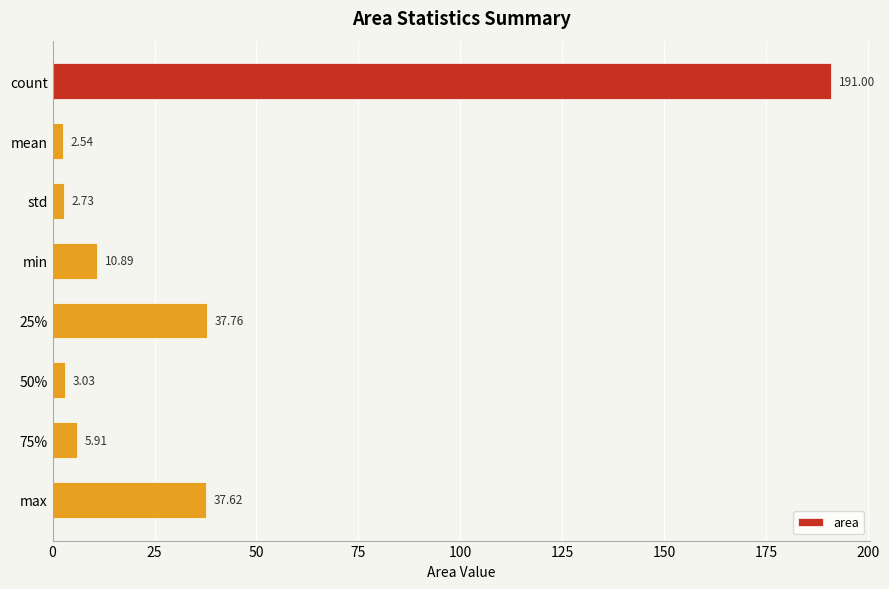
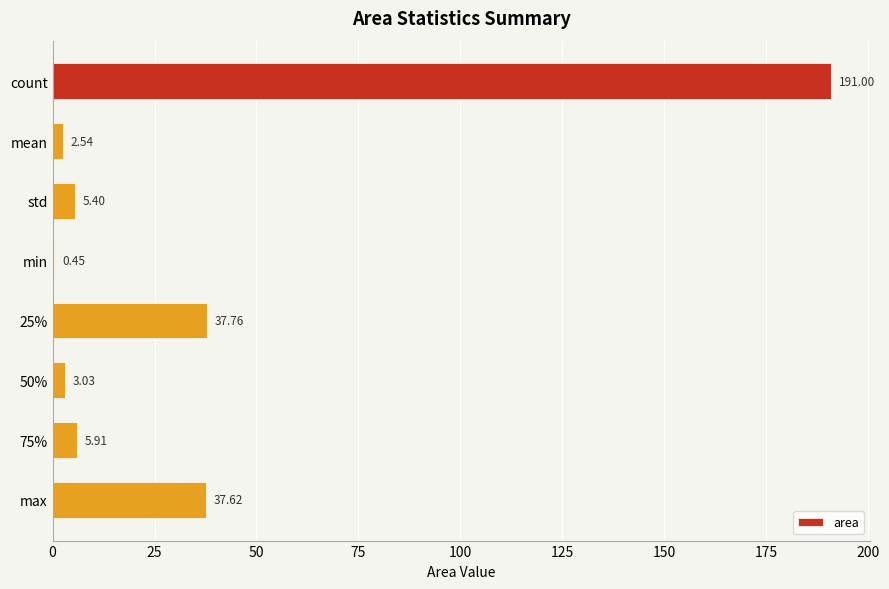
std: 2.73 -> 5.40
min: 10.89 -> 0.45
